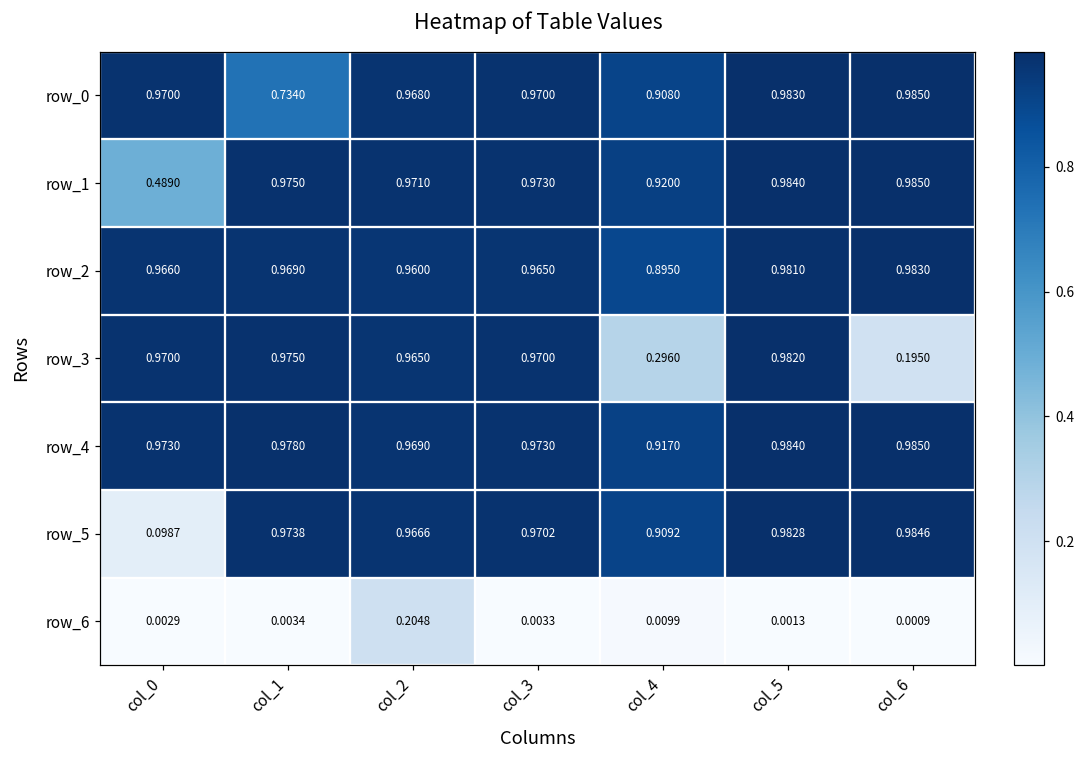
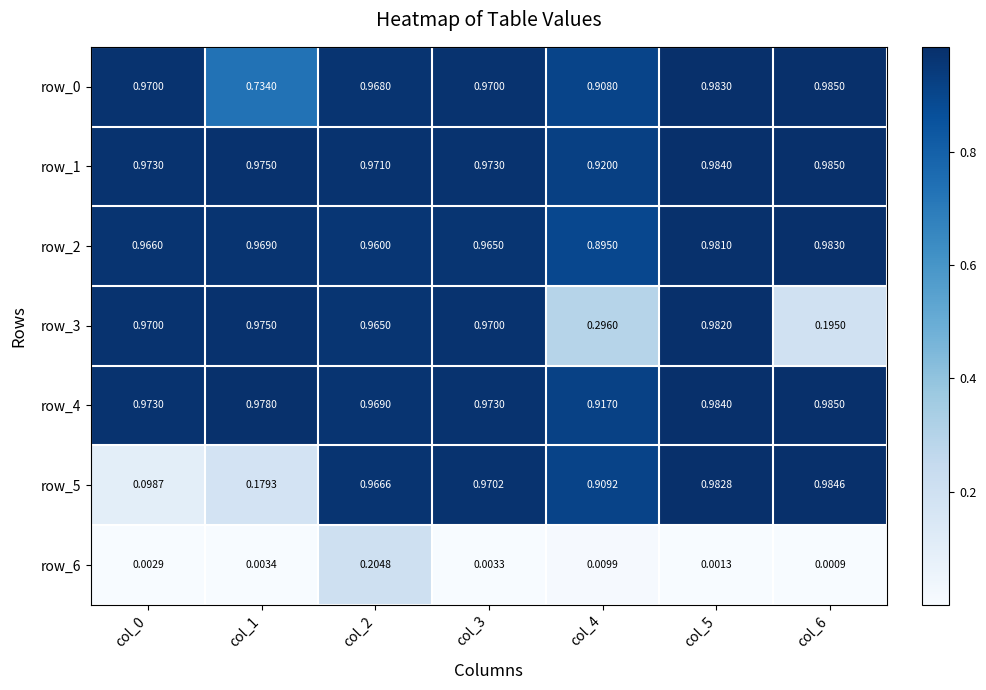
row_1, col_0: 0.4890 -> 0.9730
row_5, col_1: 0.9738 -> 0.1793
